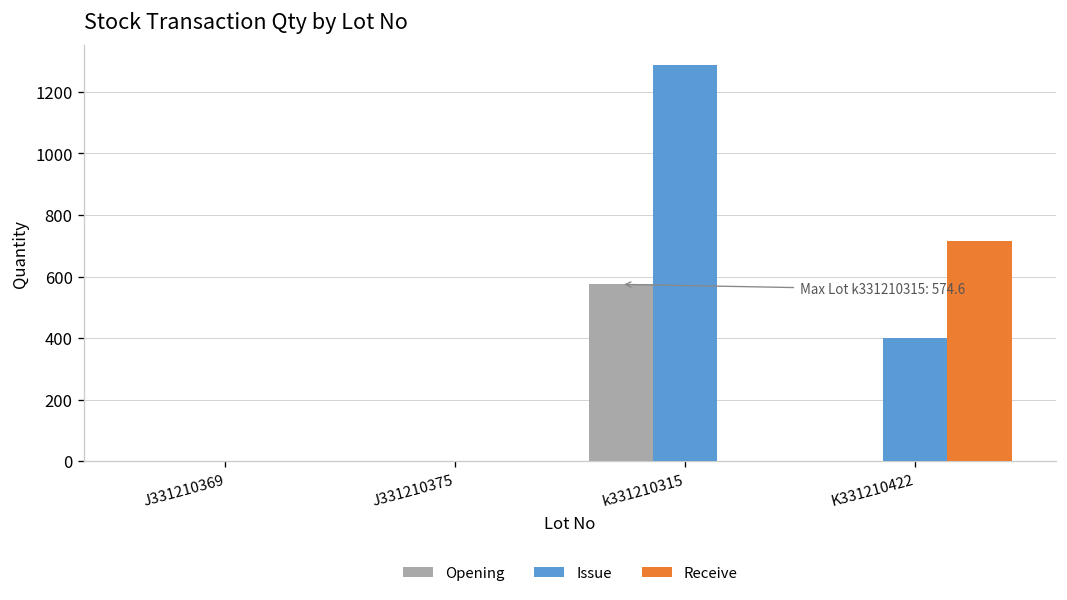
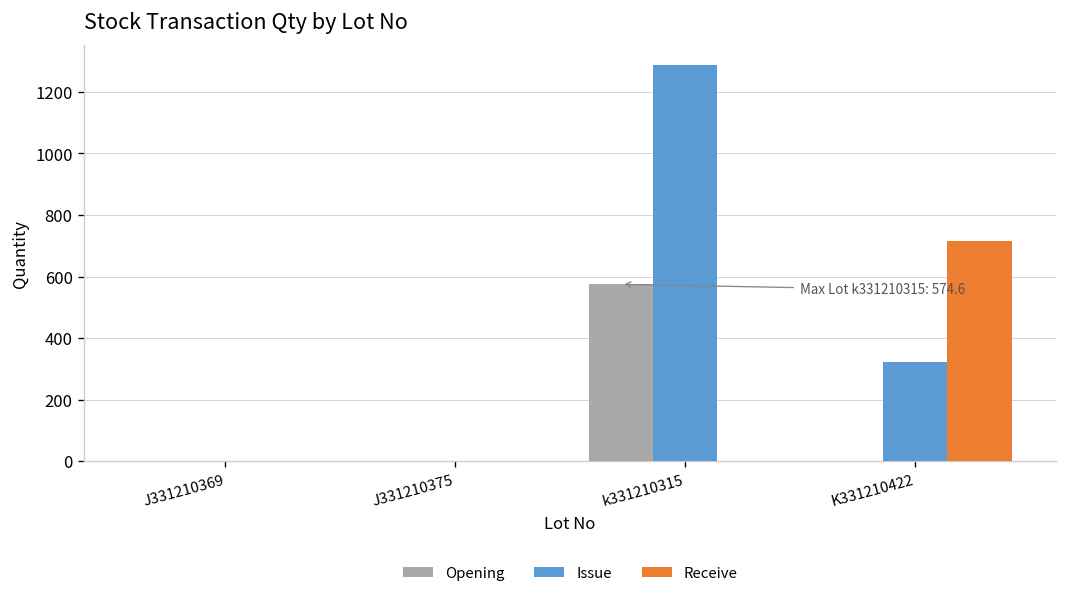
Issue, K331210422: 400 -> 320
